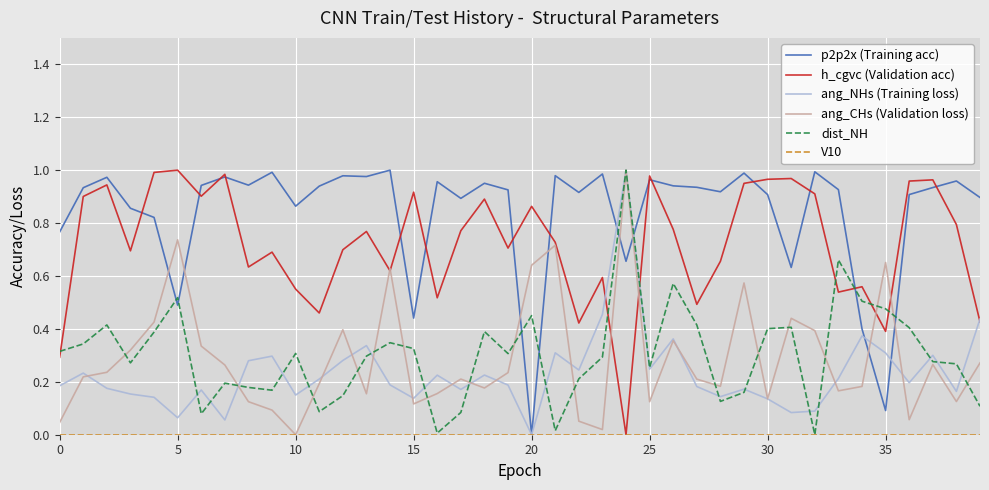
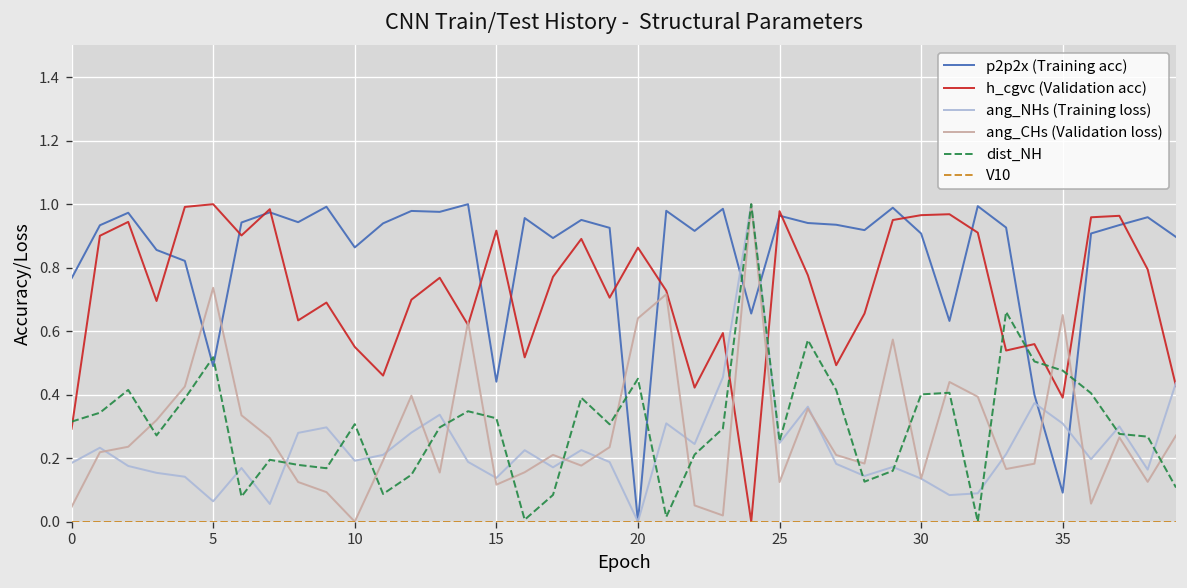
ang_NHs (Training loss), 10: 0.15 -> 0.19
